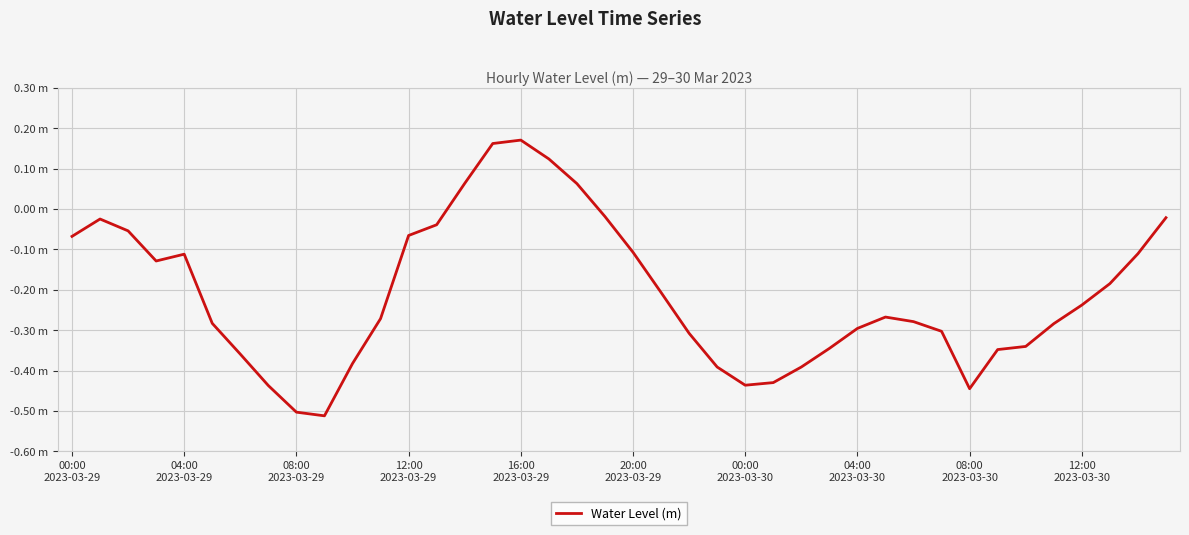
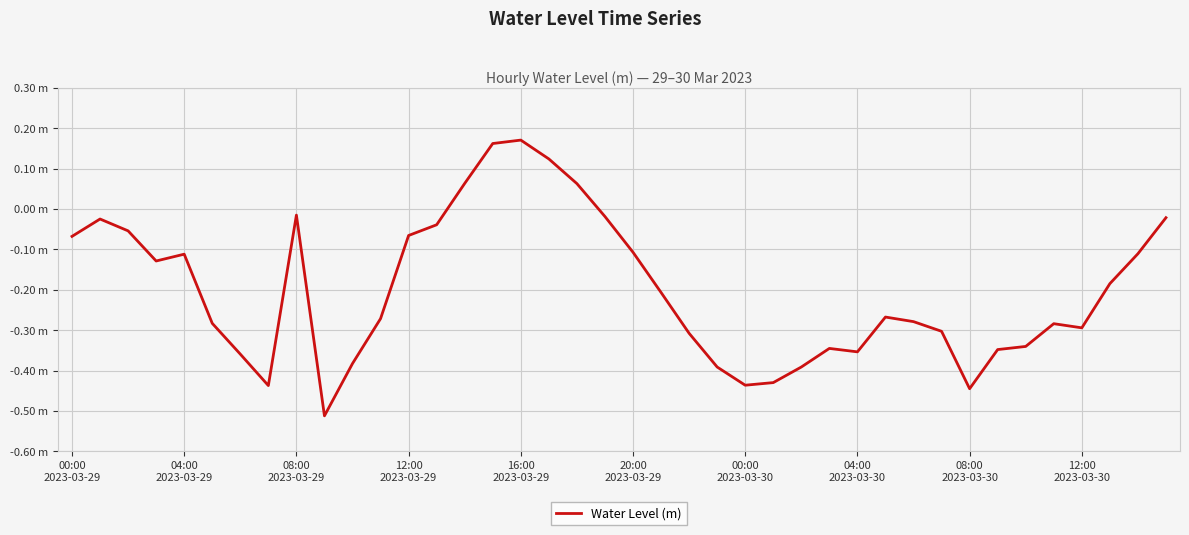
08:00 2023-03-29: -0.50 m -> -0.01 m
04:00 2023-03-30: -0.30 m -> -0.35 m
12:00 2023-03-30: -0.24 m -> -0.29 m
